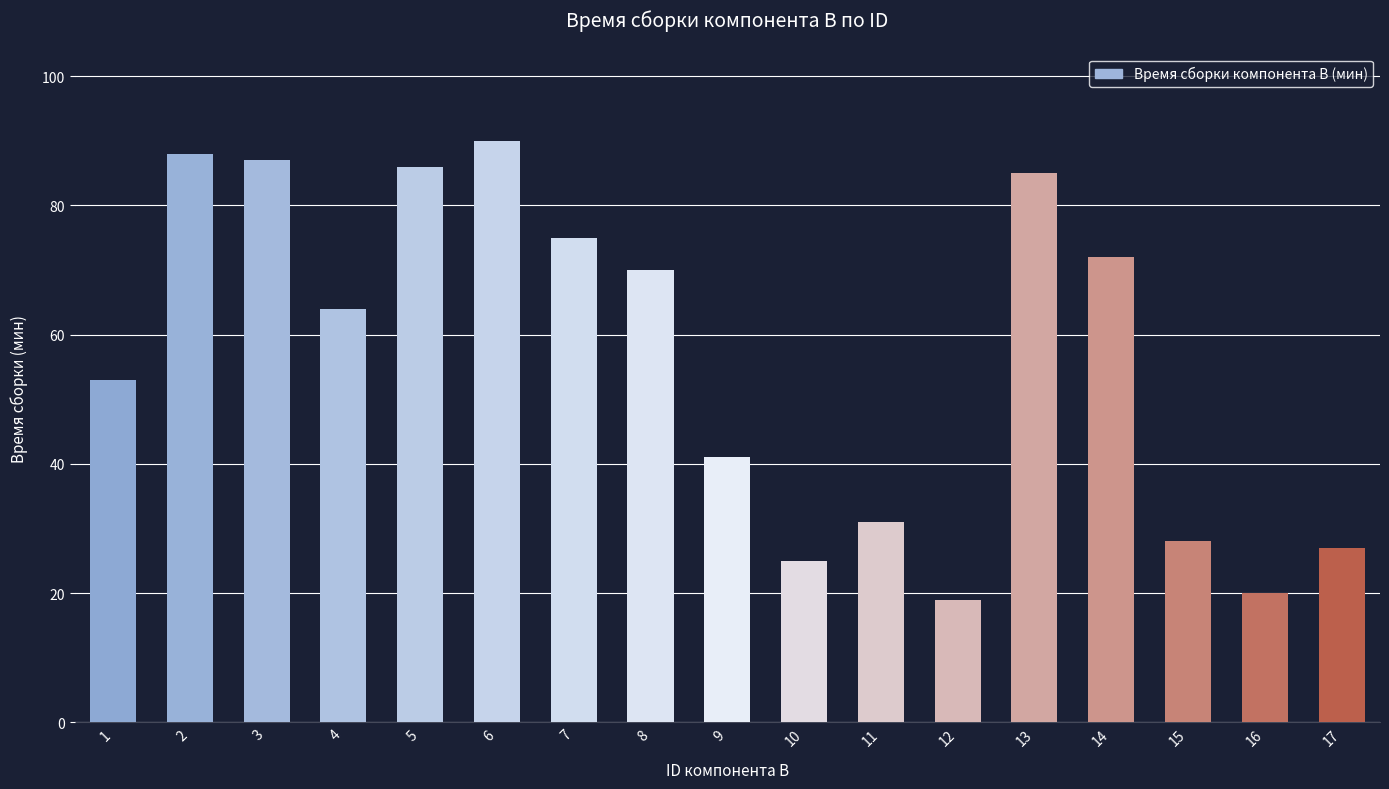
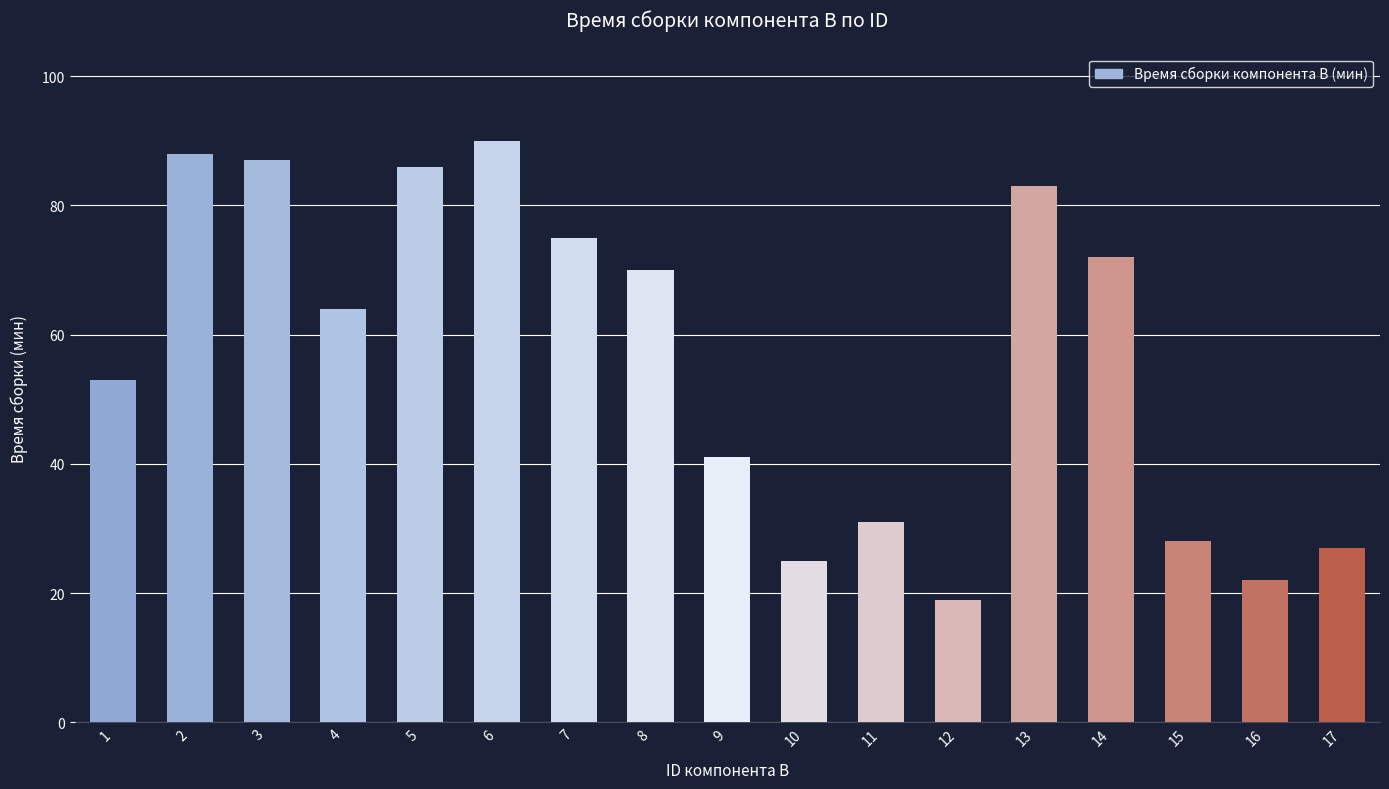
13: 85 -> 83
16: 20 -> 22
